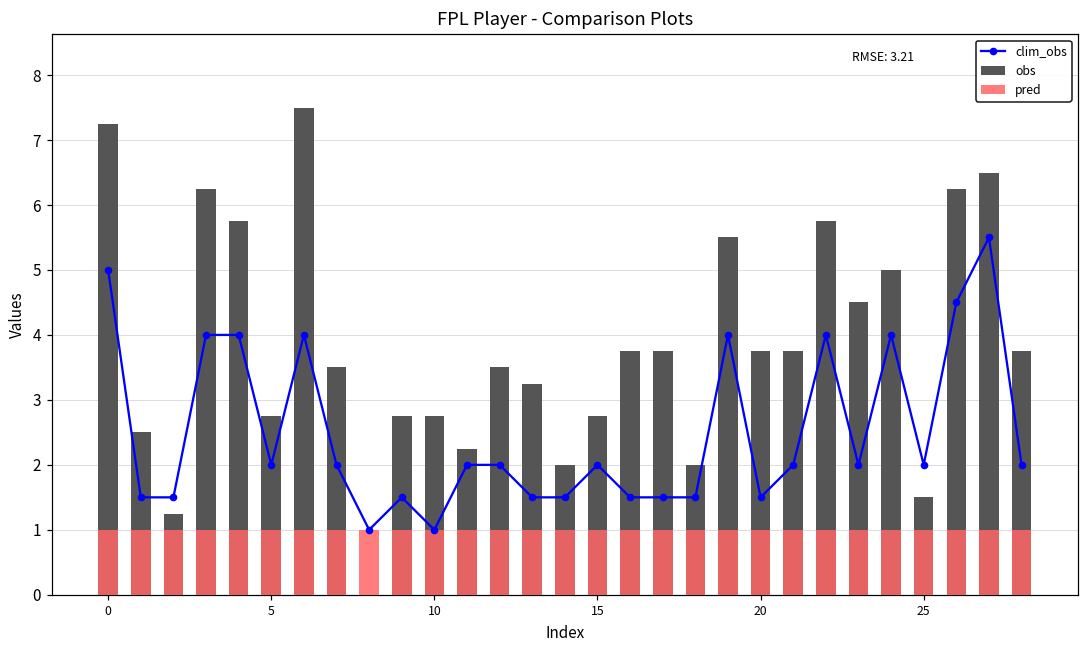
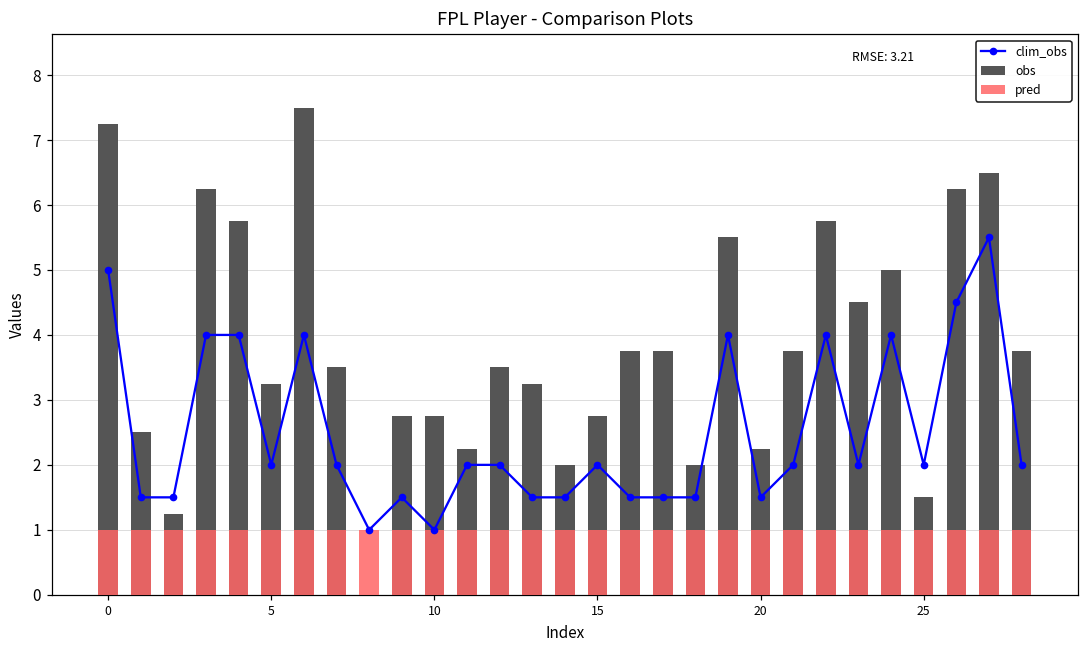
obs, 5: 2.8 -> 3.3
obs, 20: 3.8 -> 2.3
